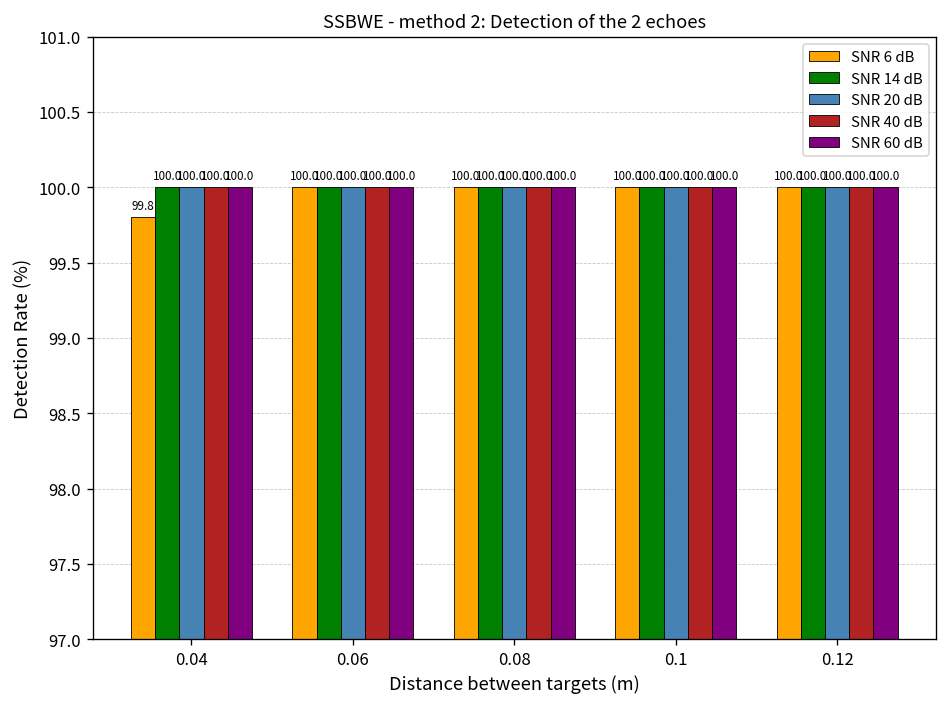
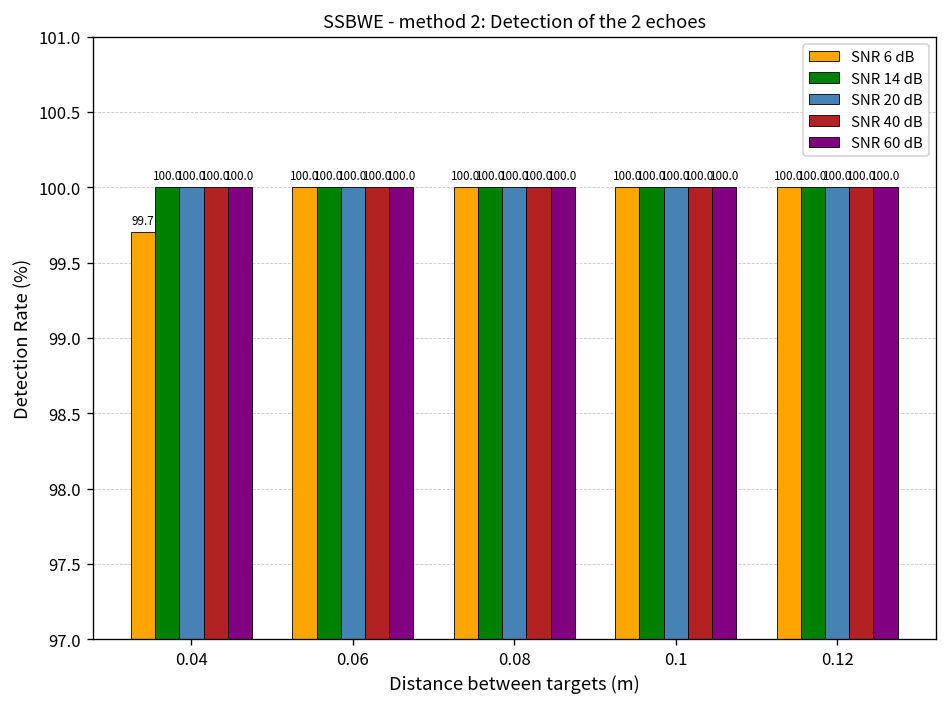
SNR 6 dB, 0.04: 99.8 -> 99.7
